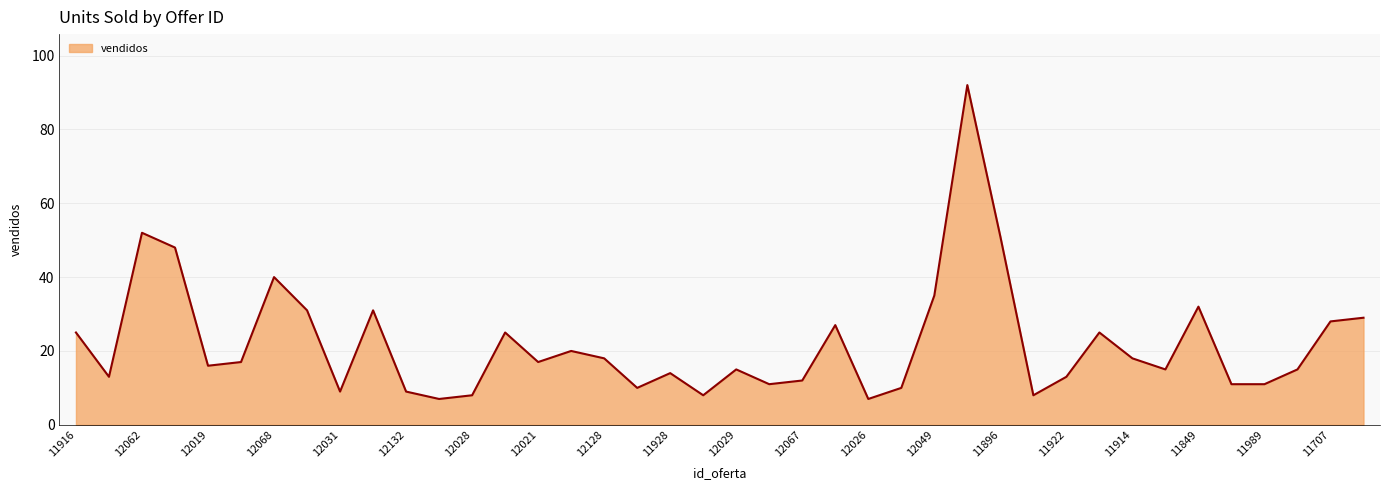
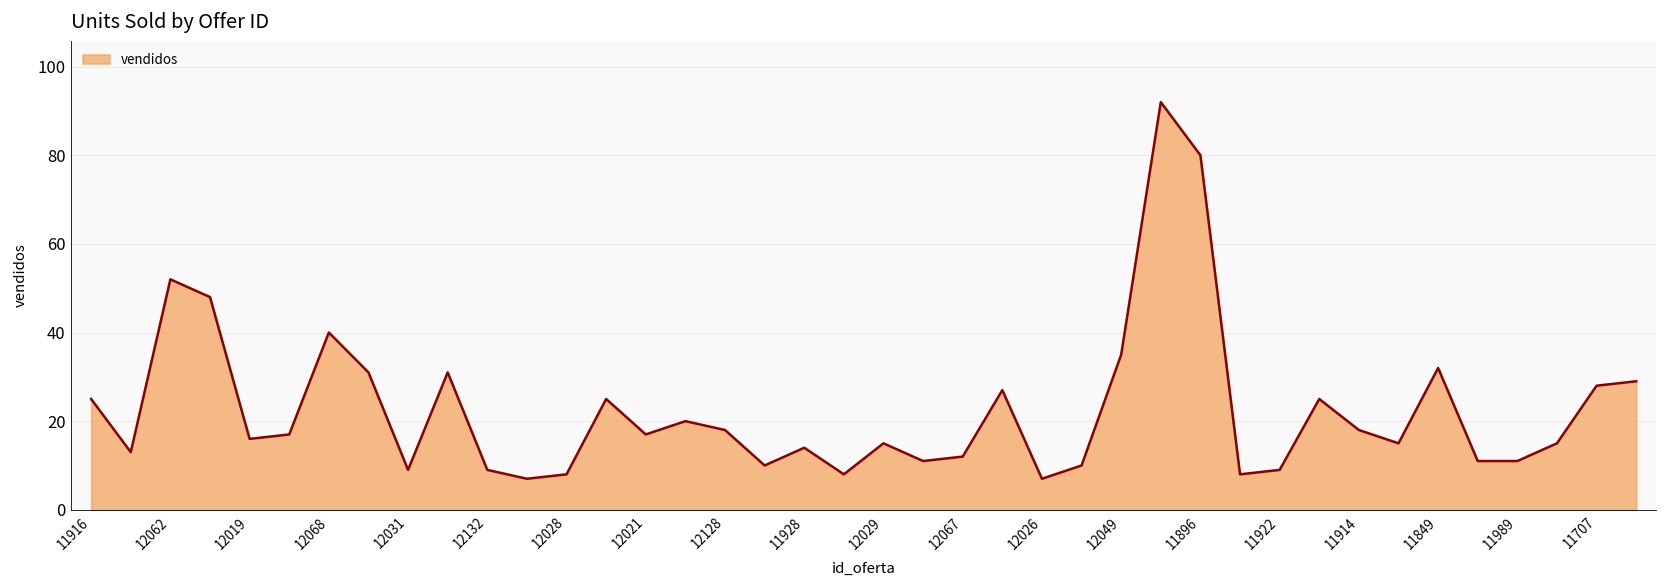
11896: 51 -> 80
11922: 13 -> 9
